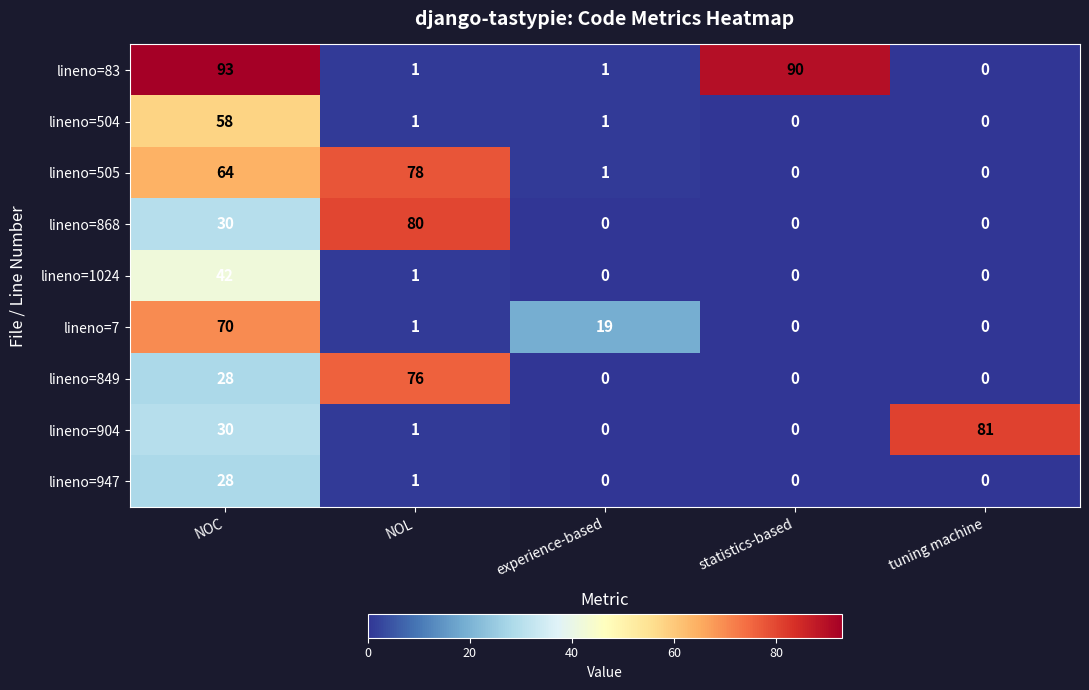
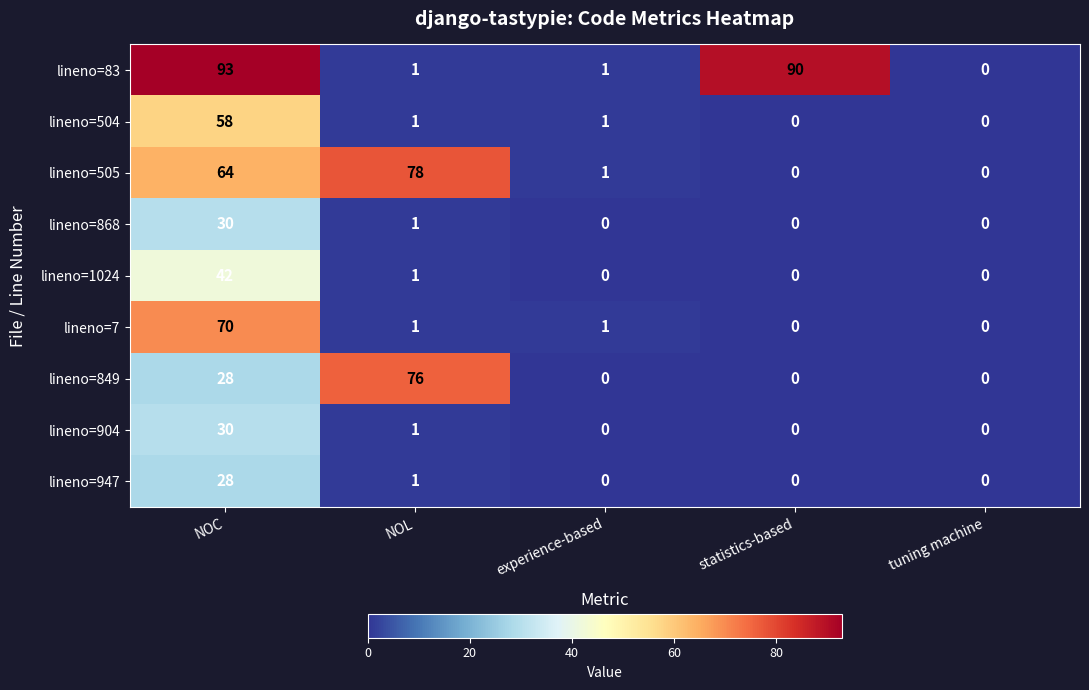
lineno=868, NOL: 80 -> 1
lineno=7, experience-based: 19 -> 1
lineno=904, tuning machine: 81 -> 0
